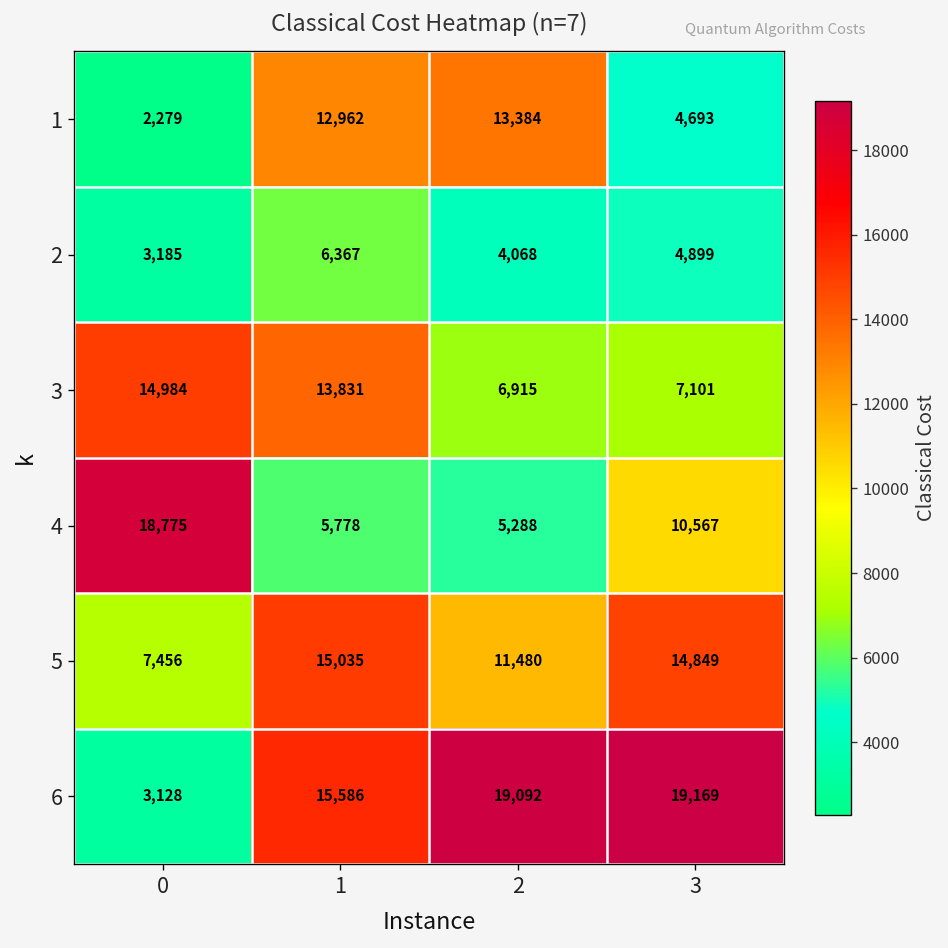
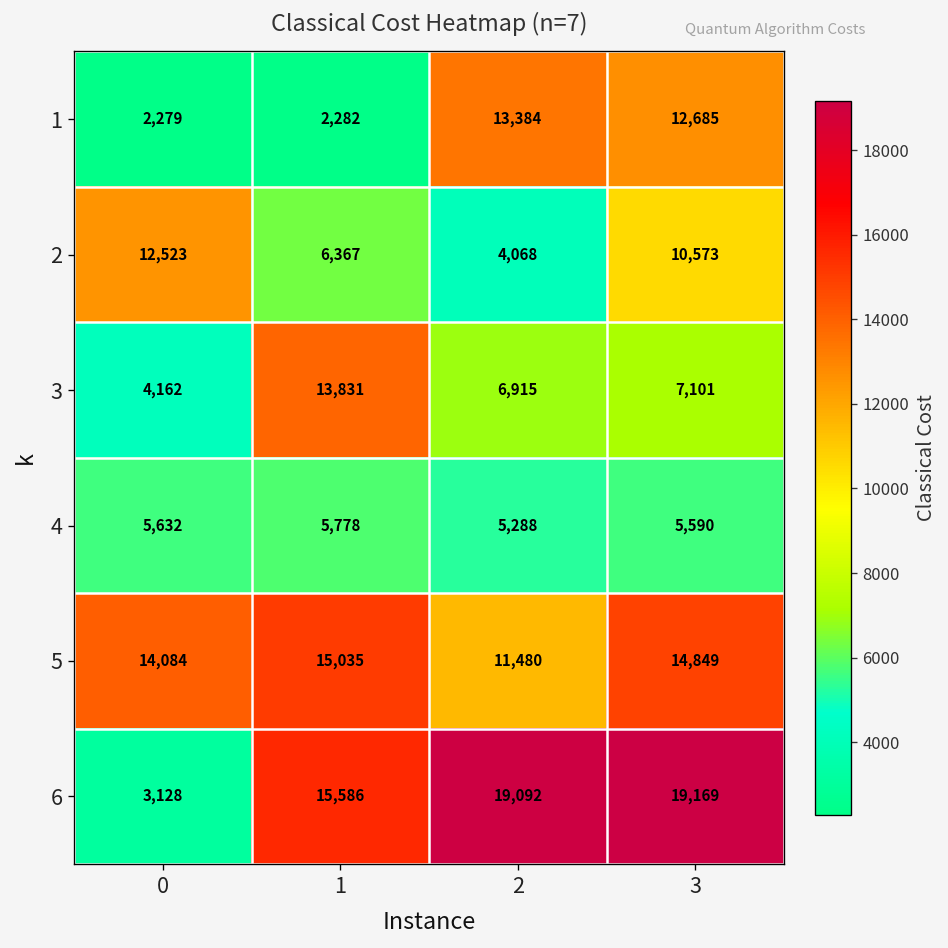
1, 1: 12,962 -> 2,282
1, 3: 4,693 -> 12,685
2, 0: 3,185 -> 12,523
2, 3: 4,899 -> 10,573
3, 0: 14,984 -> 4,162
4, 0: 18,775 -> 5,632
4, 3: 10,567 -> 5,590
5, 0: 7,456 -> 14,084
